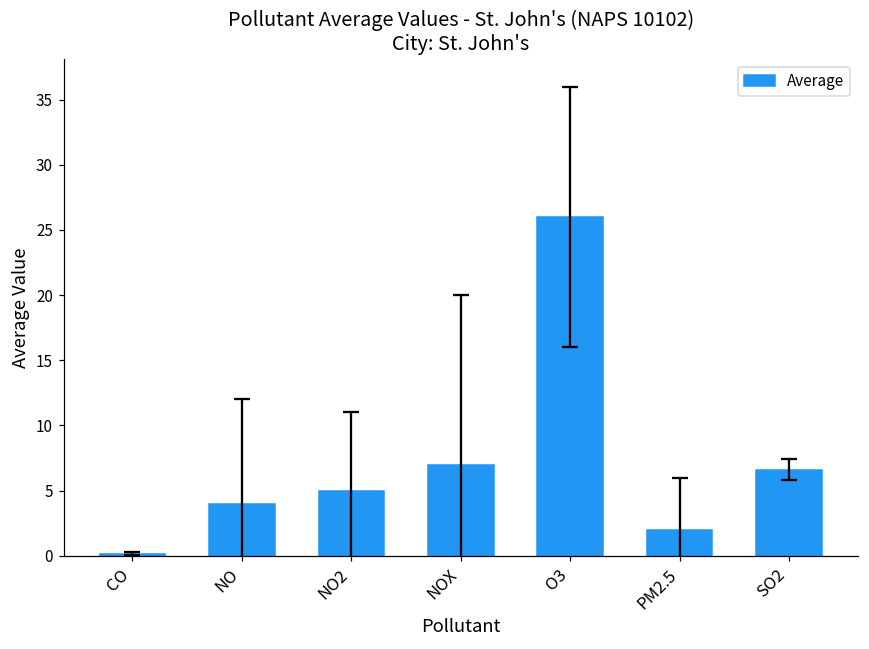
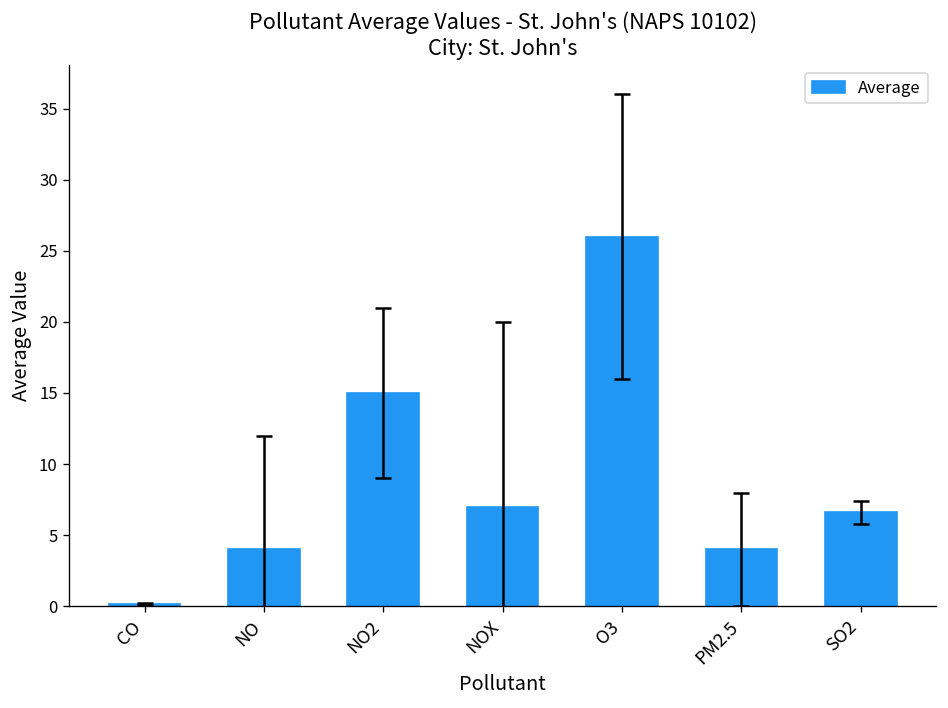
Average, NO2: 5 -> 15
Average, PM2.5: 2 -> 4
